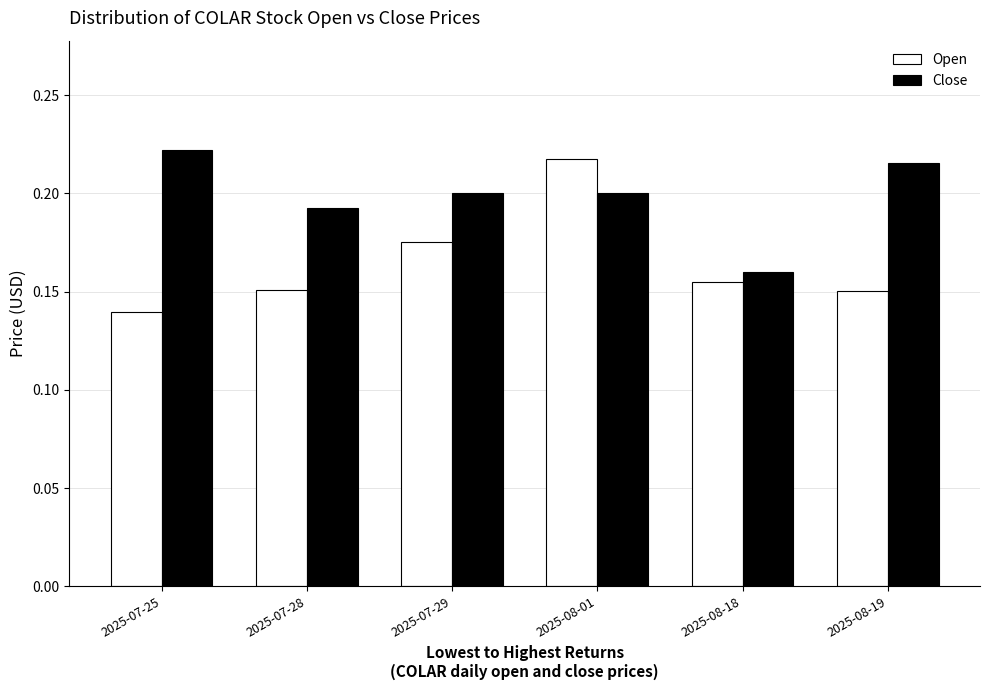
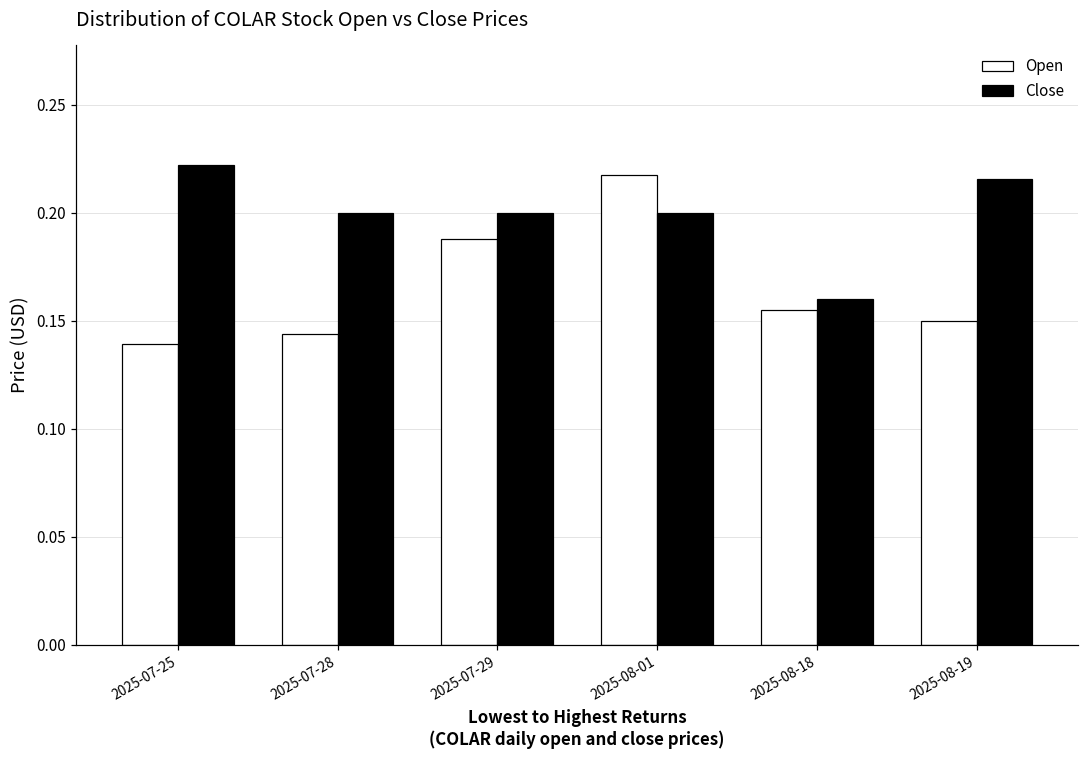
Open, 2025-07-28: 0.151 -> 0.144
Close, 2025-07-28: 0.193 -> 0.200
Open, 2025-07-29: 0.175 -> 0.188
